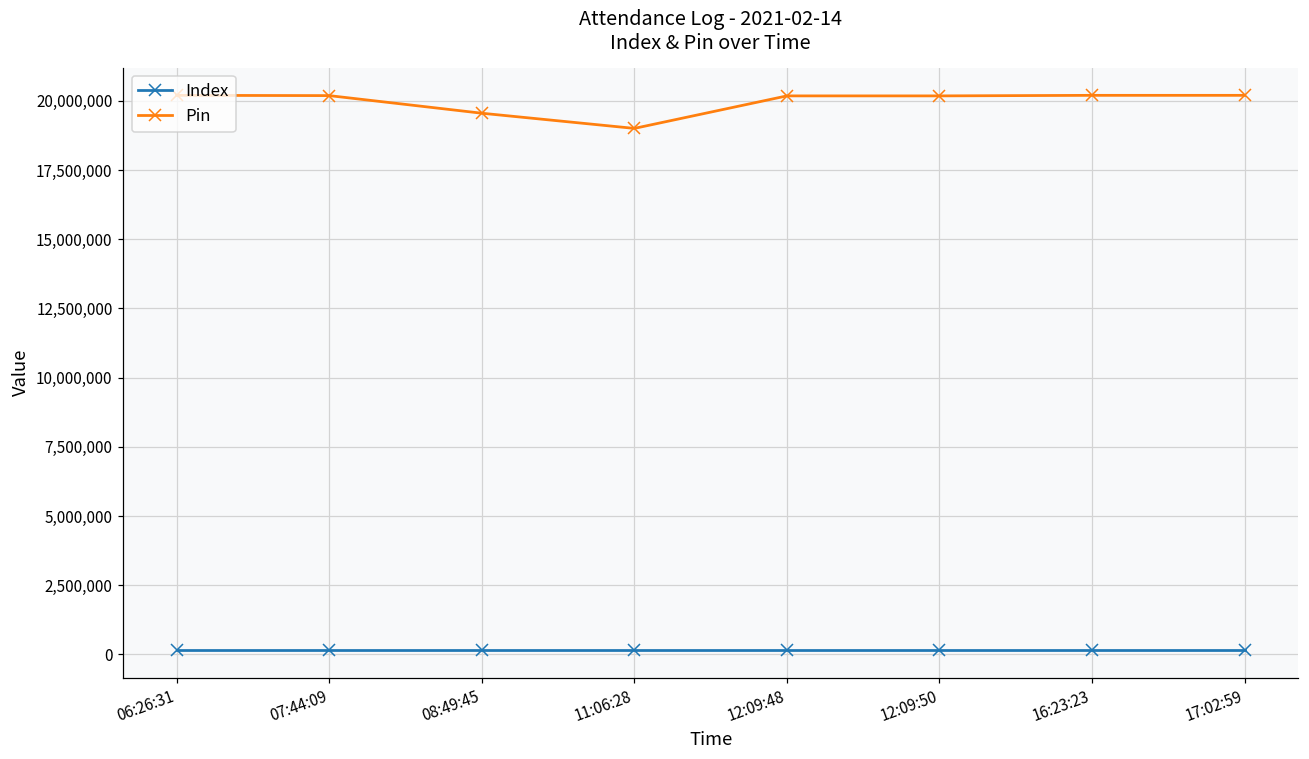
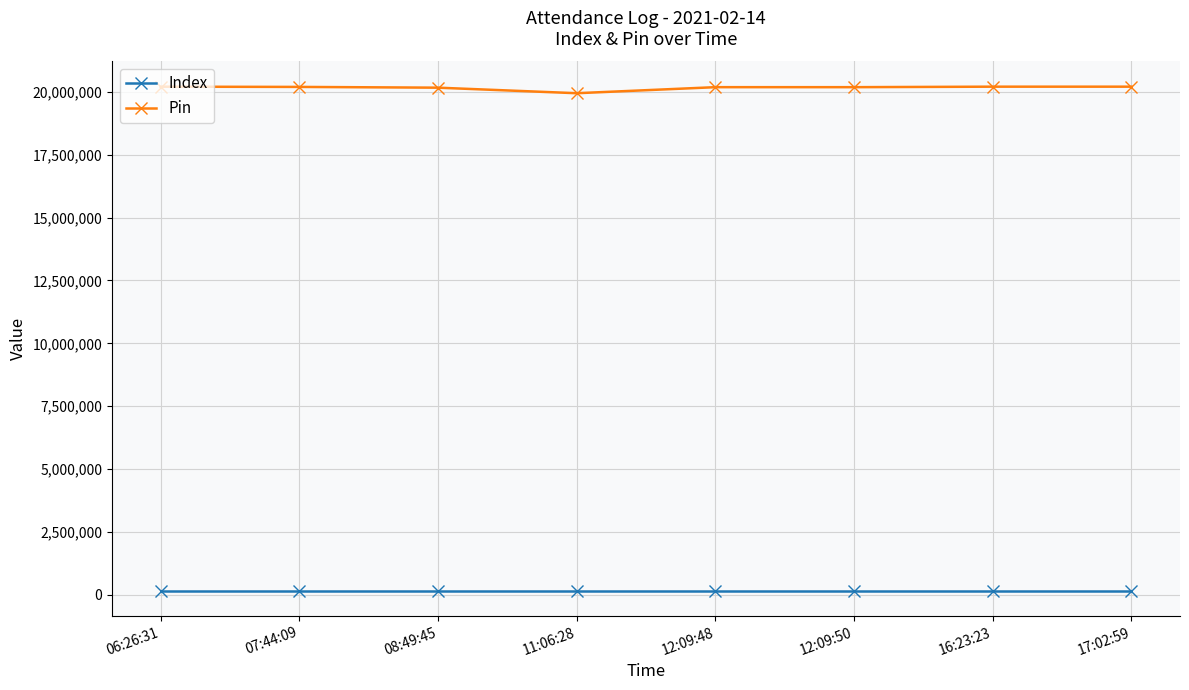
Pin, 08:49:45: 19,600,000 -> 20,200,000
Pin, 11:06:28: 19,000,000 -> 19,900,000
